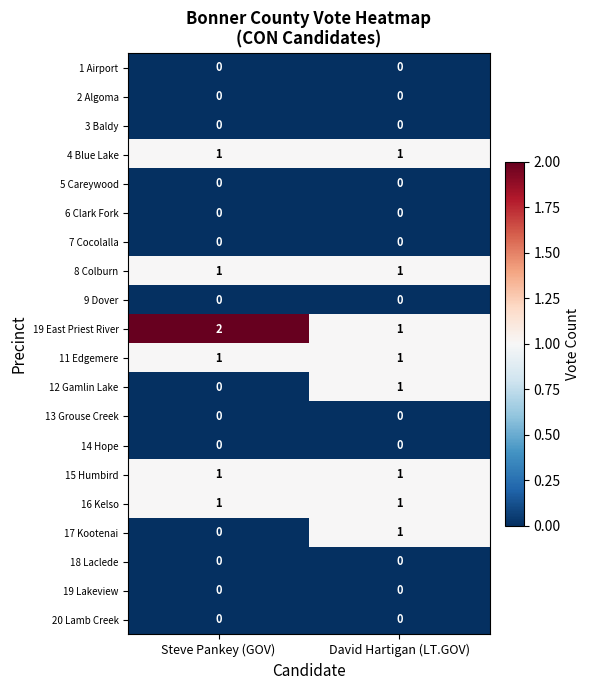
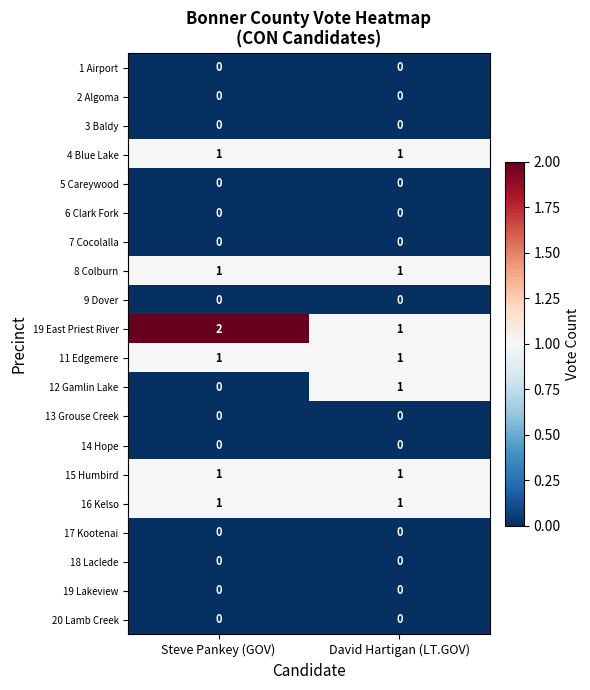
17 Kootenai, David Hartigan (LT.GOV): 1 -> 0
